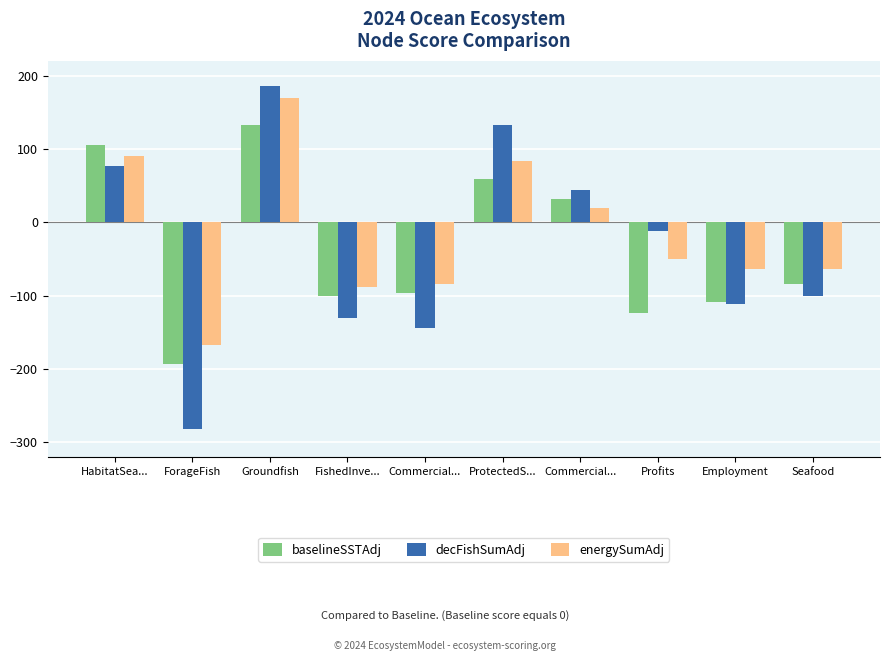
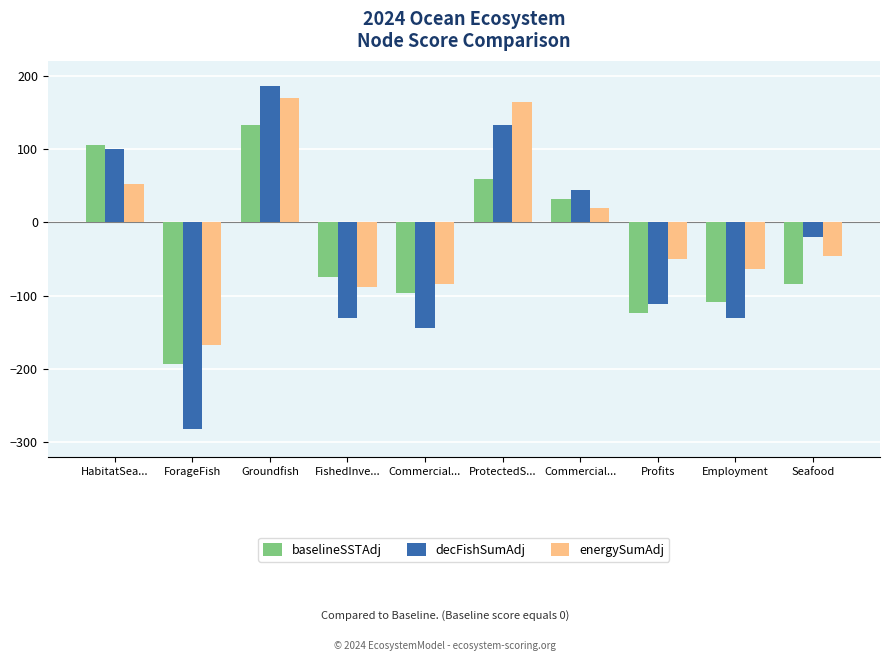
decFishSumAdj, HabitatSea...: 80 -> 100
energySumAdj, HabitatSea...: 90 -> 50
baselineSSTAdj, FishedInve...: -100 -> -80
energySumAdj, ProtectedS...: 80 -> 160
decFishSumAdj, Profits: -10 -> -110
decFishSumAdj, Employment: -110 -> -130
decFishSumAdj, Seafood: -100 -> -20
energySumAdj, Seafood: -60 -> -50
